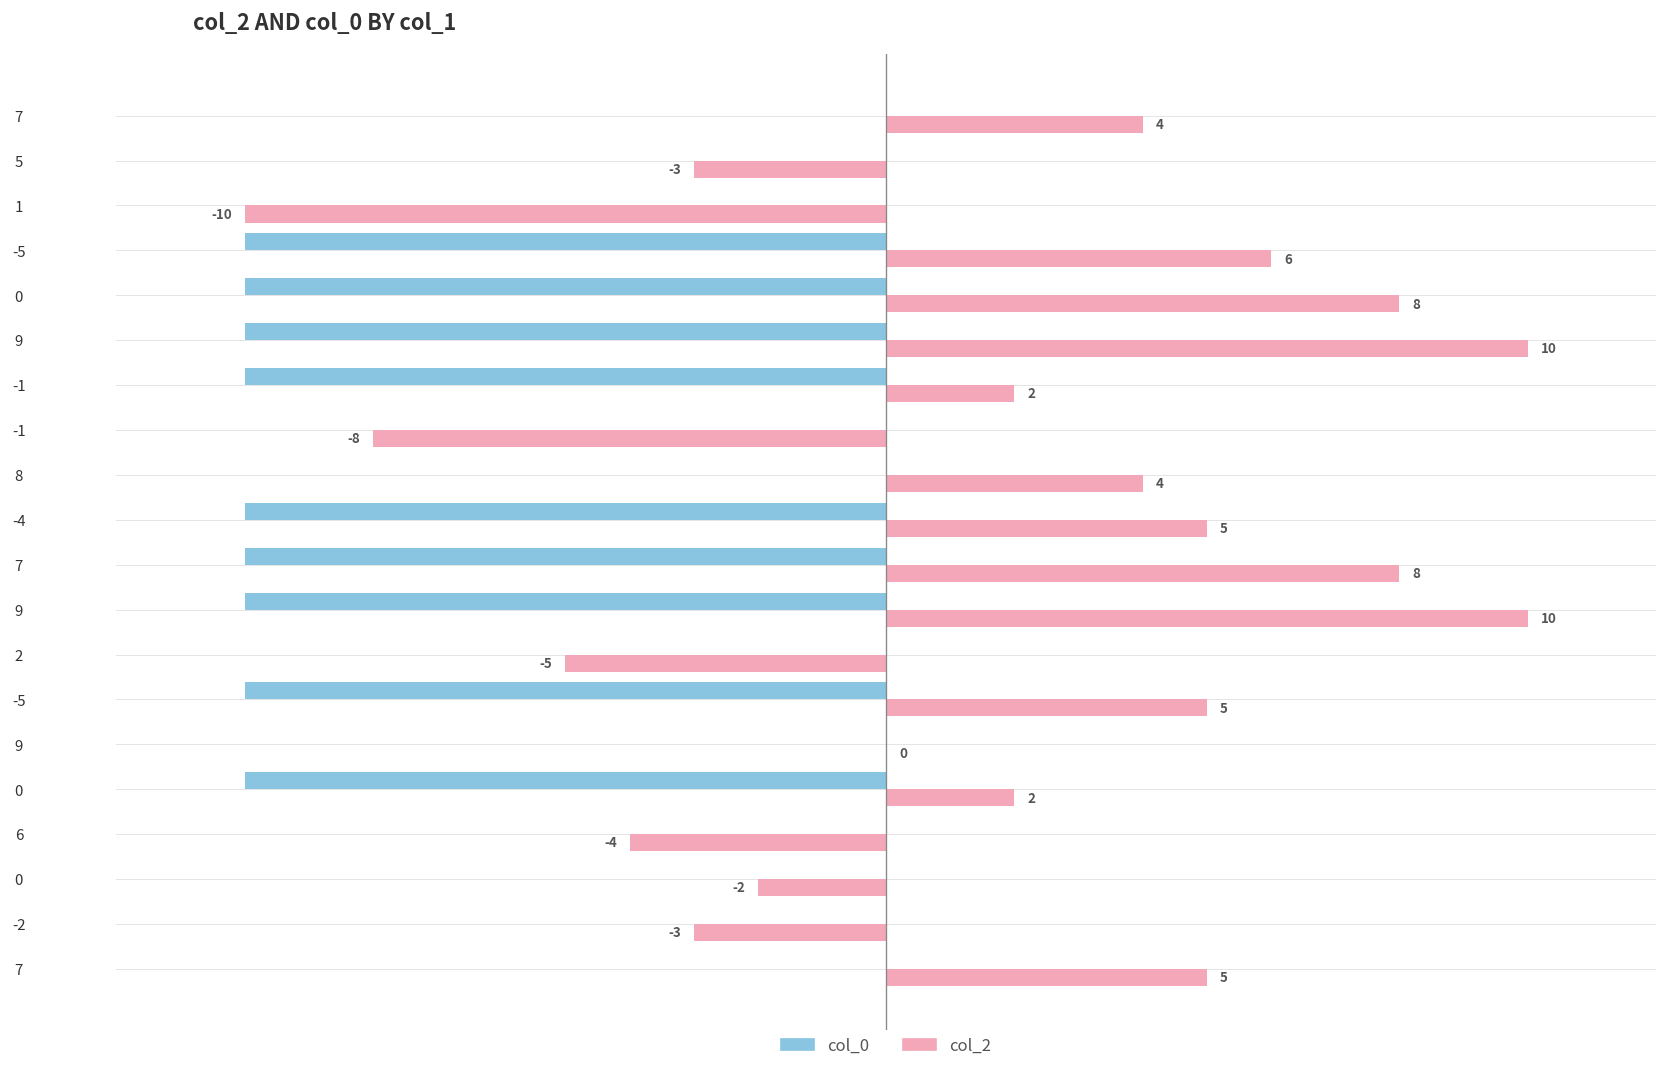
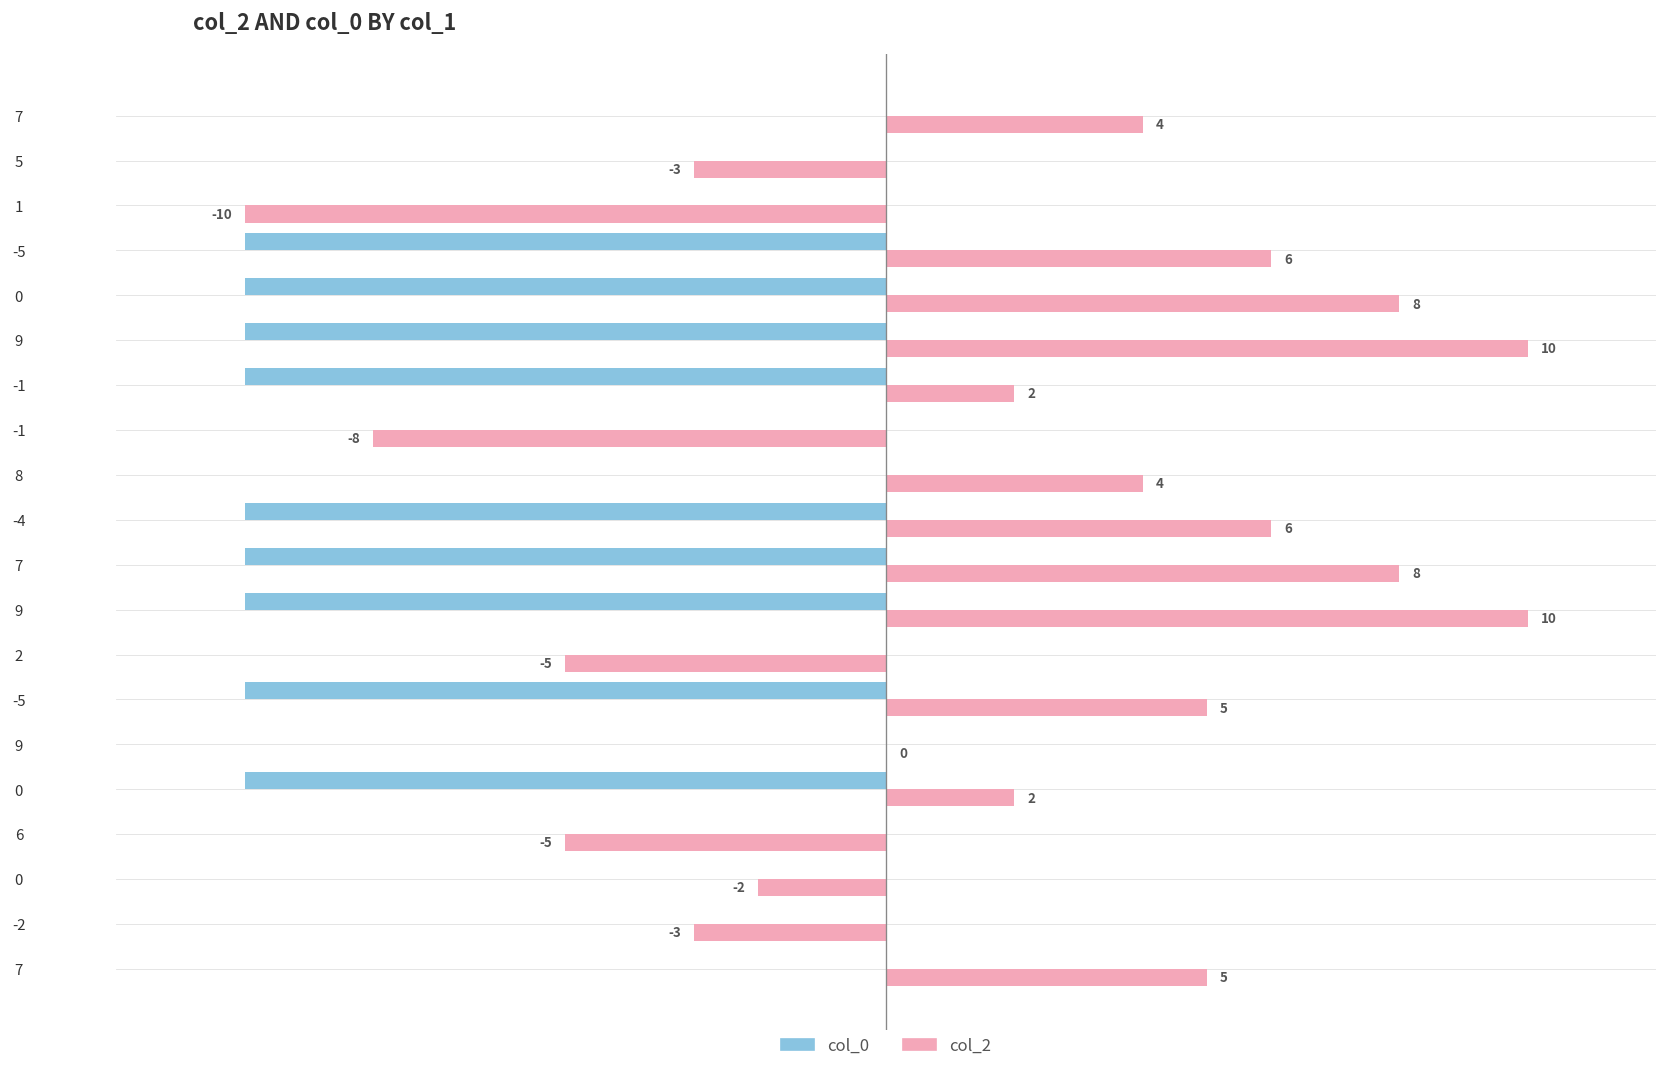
col_2, -4: 5 -> 6
col_2, 6: -4 -> -5
